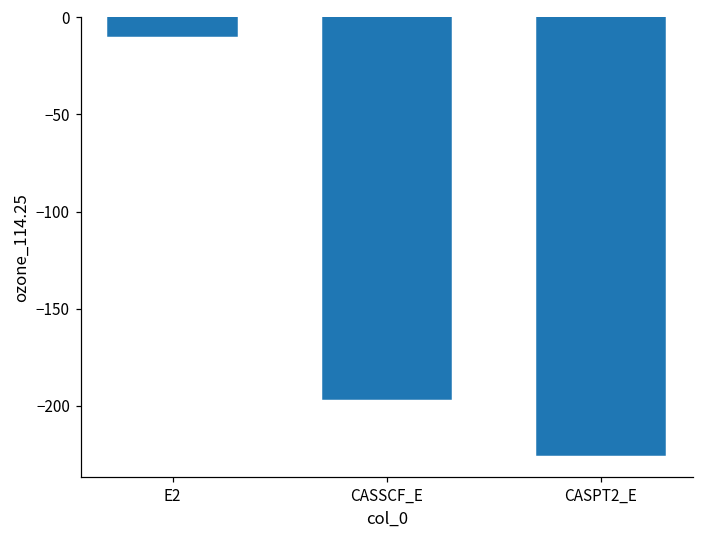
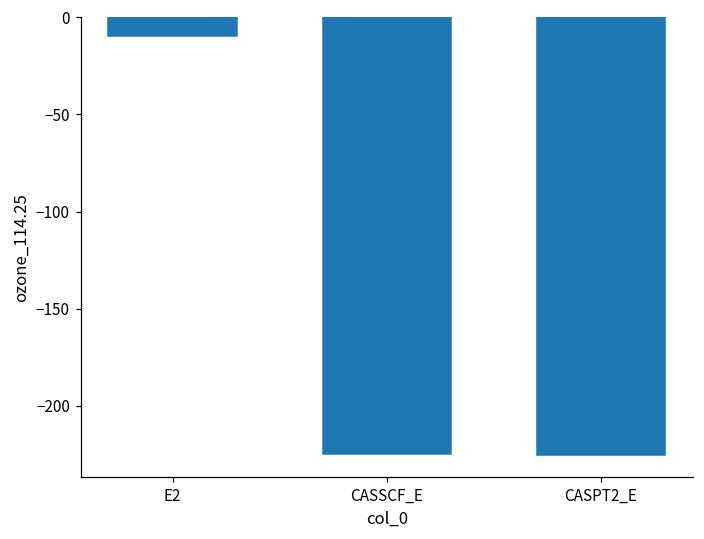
CASSCF_E: -196 -> -225
